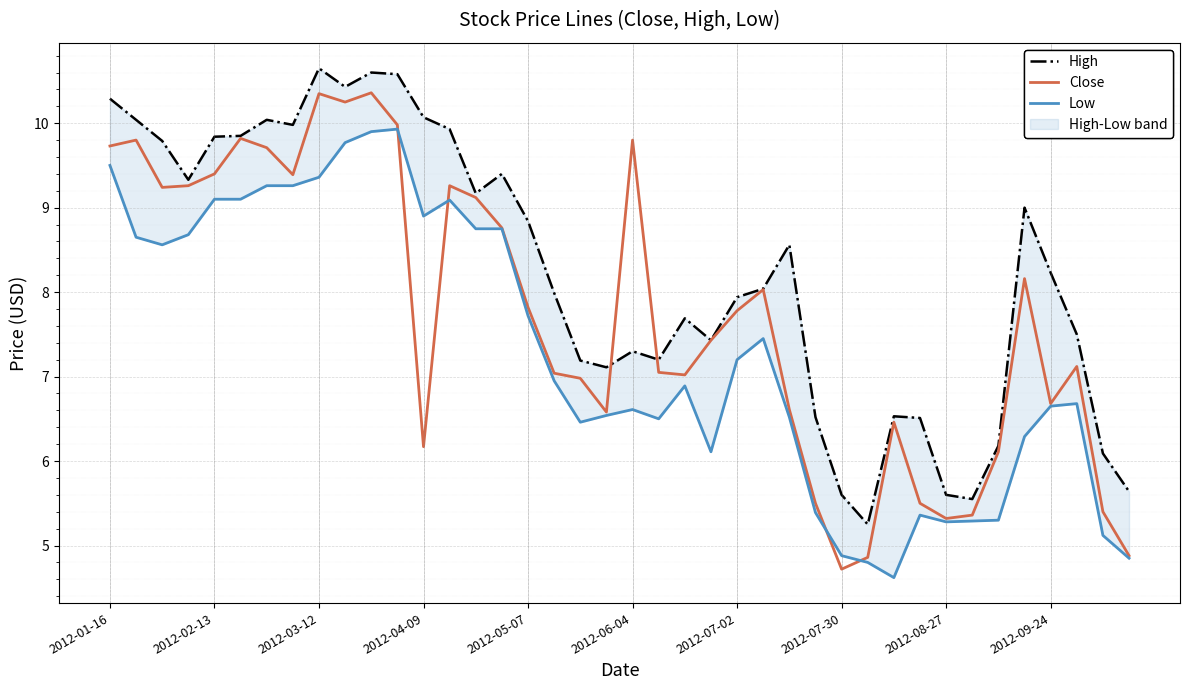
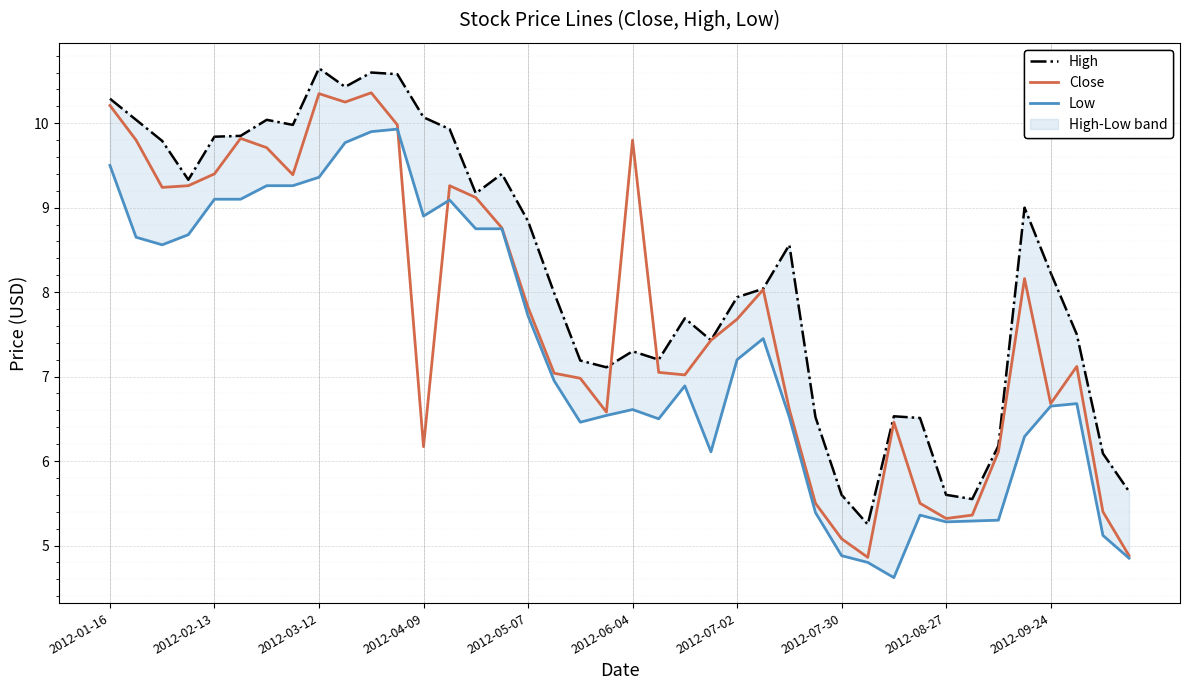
Close, 2012-01-16: 9.7 -> 10.2
Close, 2012-07-02: 7.8 -> 7.7
Close, 2012-07-30: 4.7 -> 5.1
